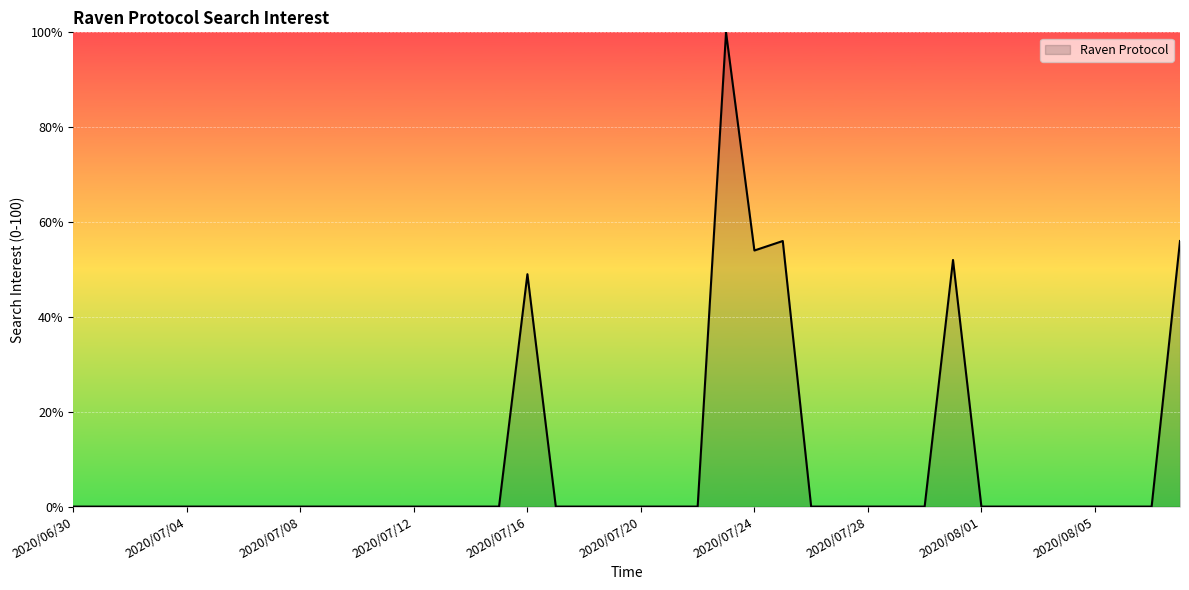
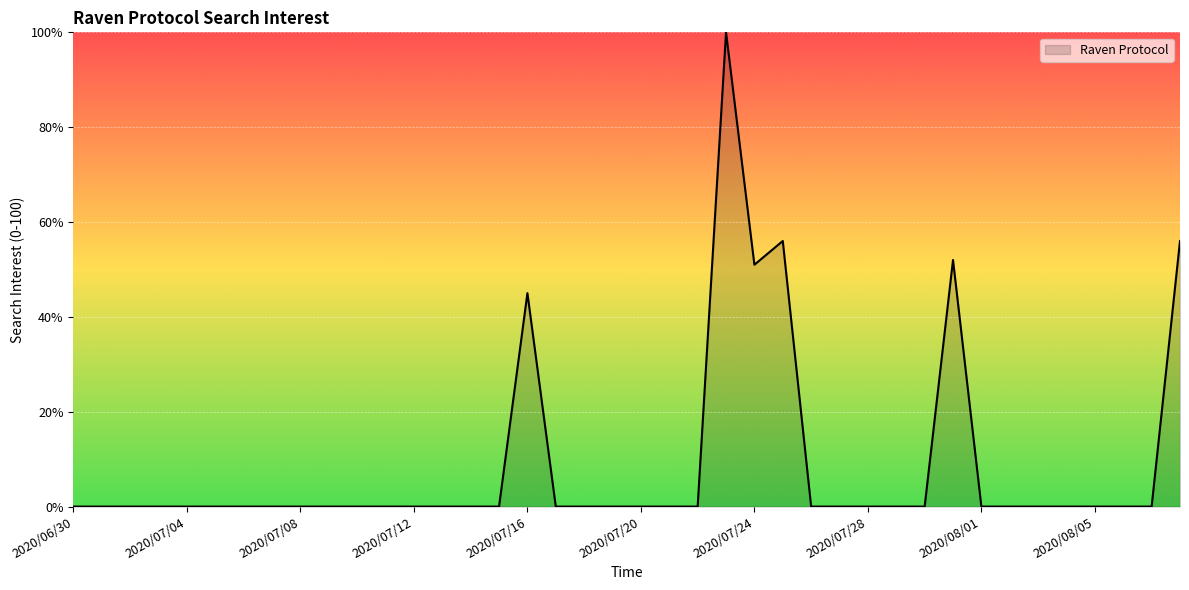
2020/07/16: 49% -> 45%
2020/07/24: 54% -> 51%
